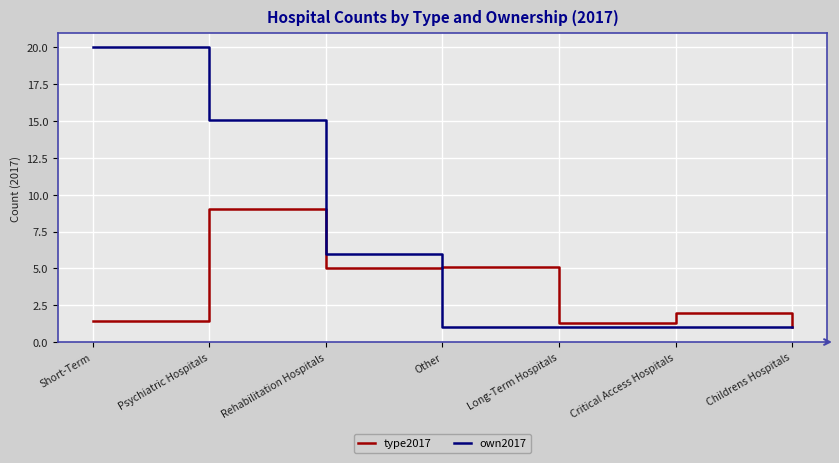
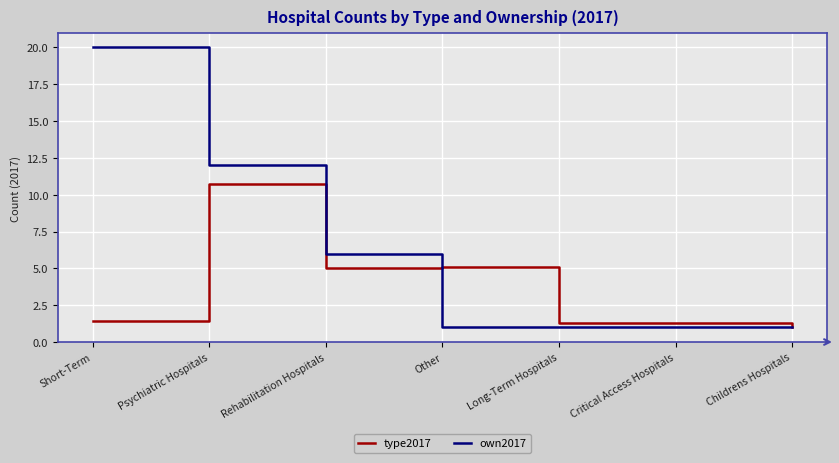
type2017, Psychiatric Hospitals: 9.0 -> 10.7
own2017, Psychiatric Hospitals: 15.1 -> 12.0
type2017, Critical Access Hospitals: 2.0 -> 1.3
